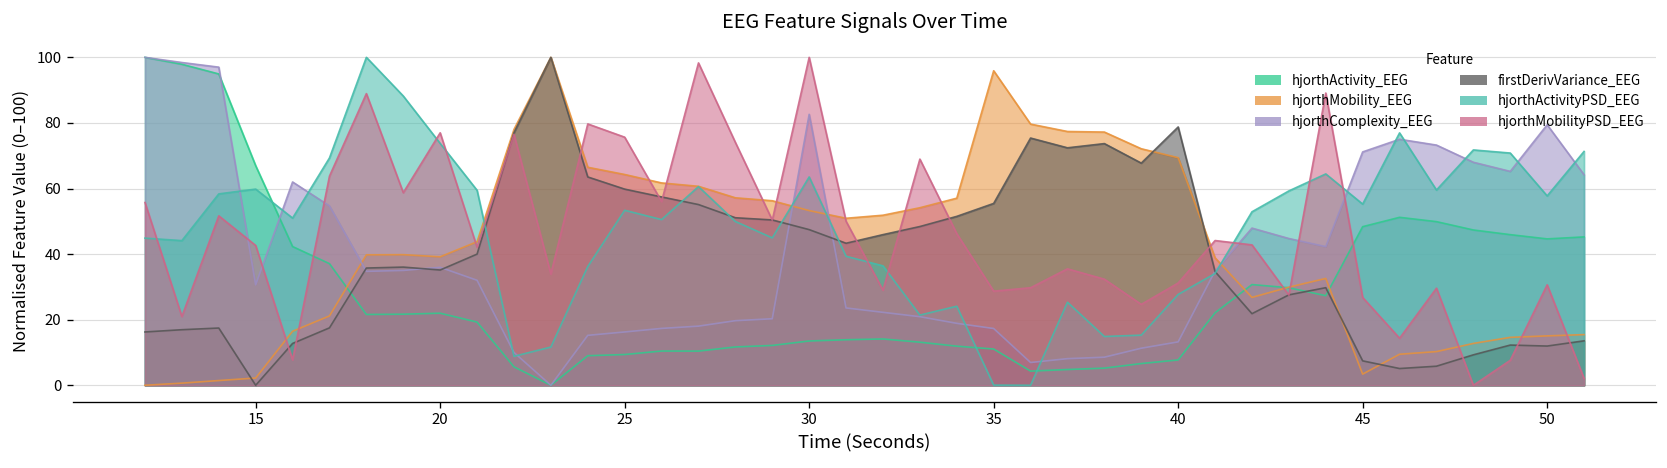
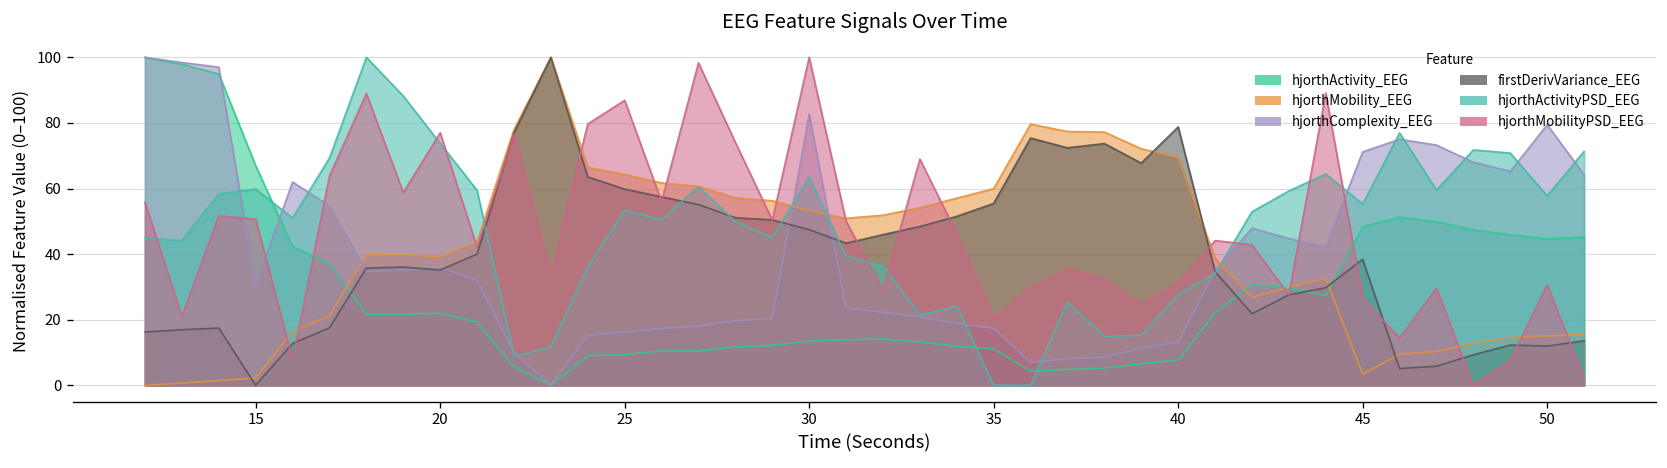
hjorthMobilityPSD_EEG, 15: 43 -> 51
hjorthMobilityPSD_EEG, 25: 76 -> 87
hjorthMobility_EEG, 35: 96 -> 60
hjorthMobilityPSD_EEG, 35: 29 -> 21
firstDerivVariance_EEG, 45: 7 -> 38
